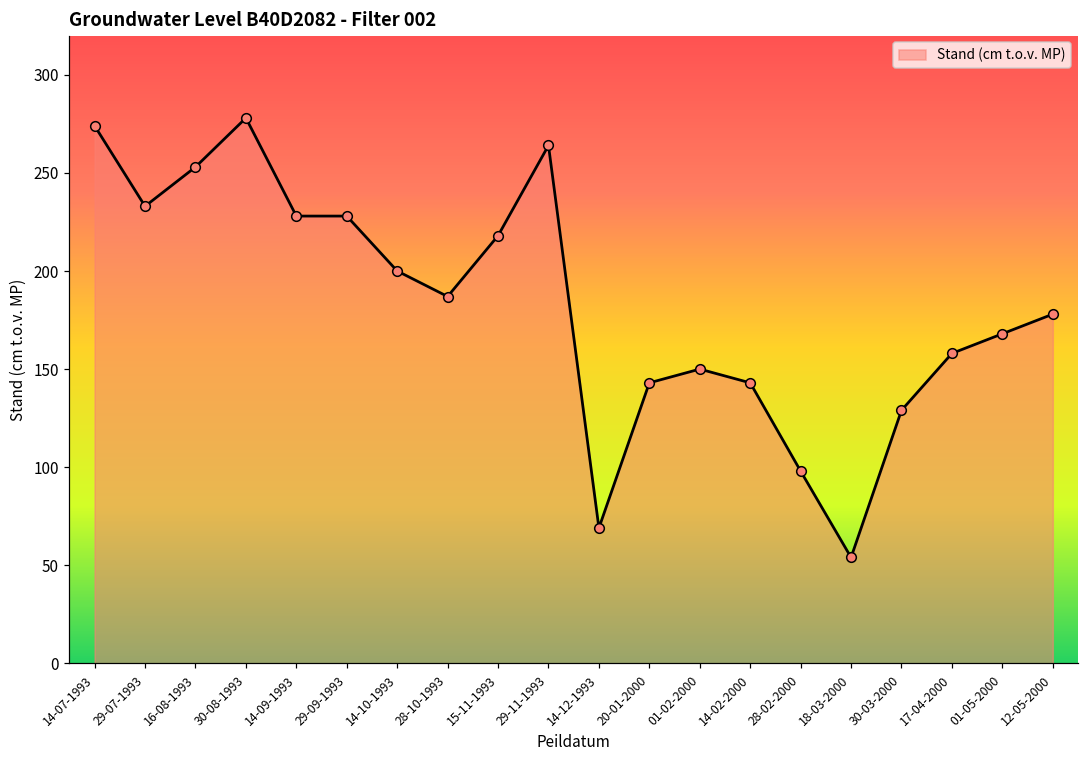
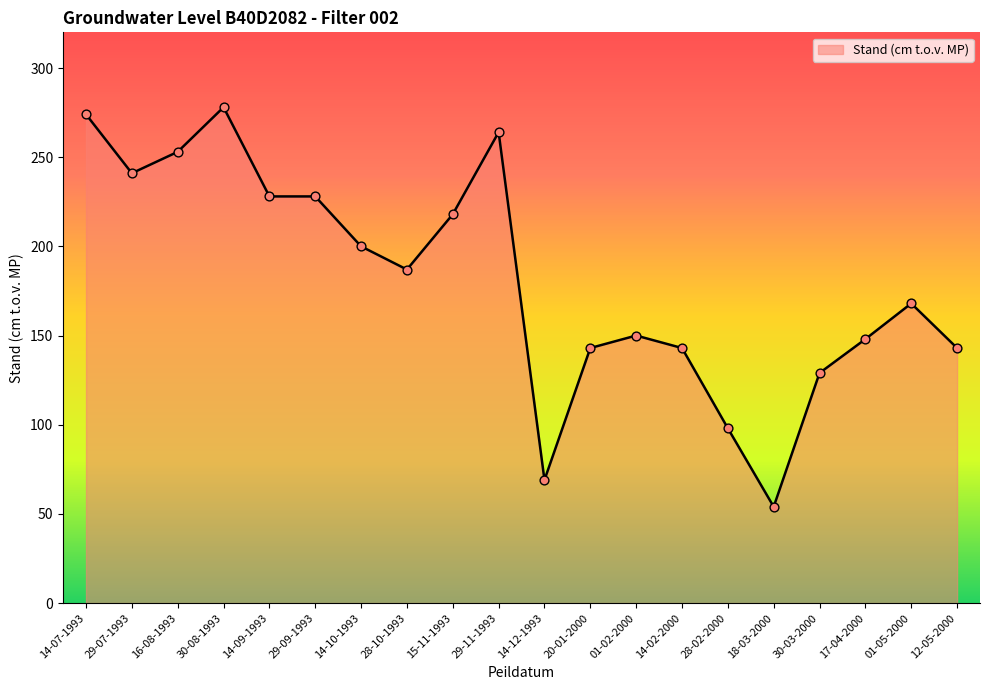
29-07-1993: 233 -> 241
17-04-2000: 158 -> 148
12-05-2000: 178 -> 143
